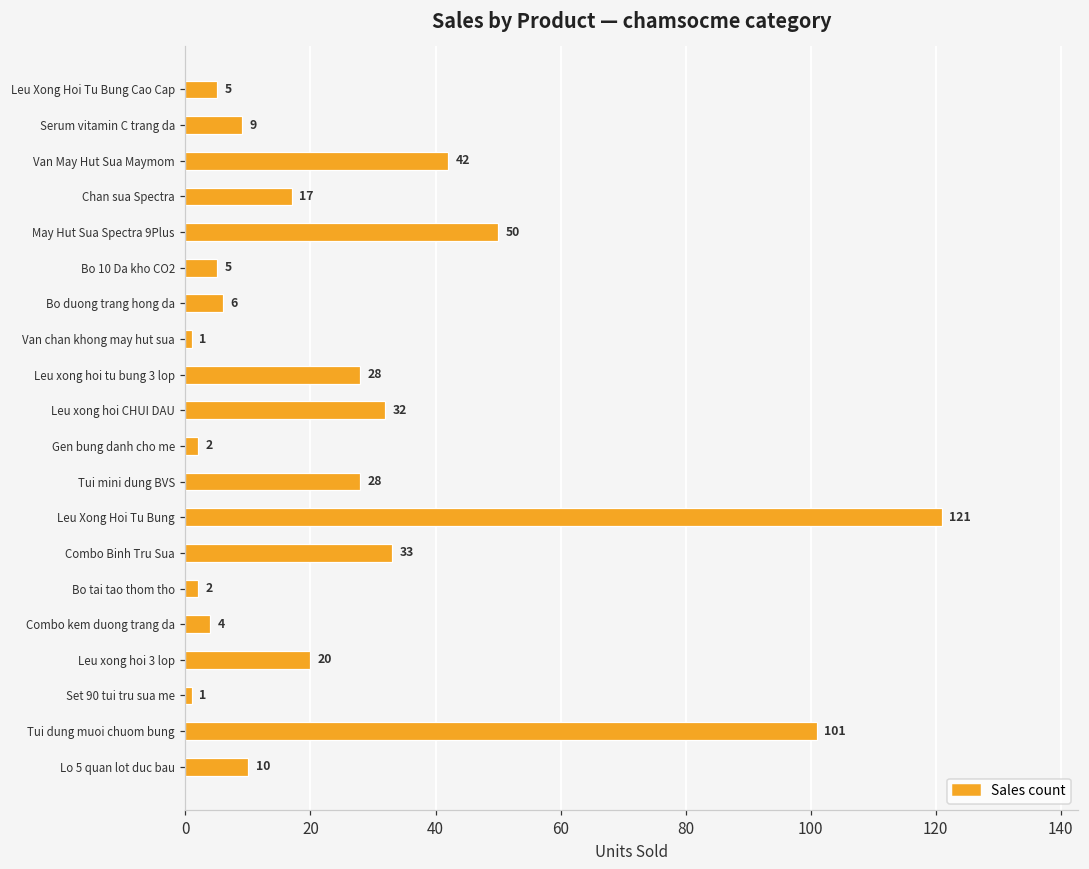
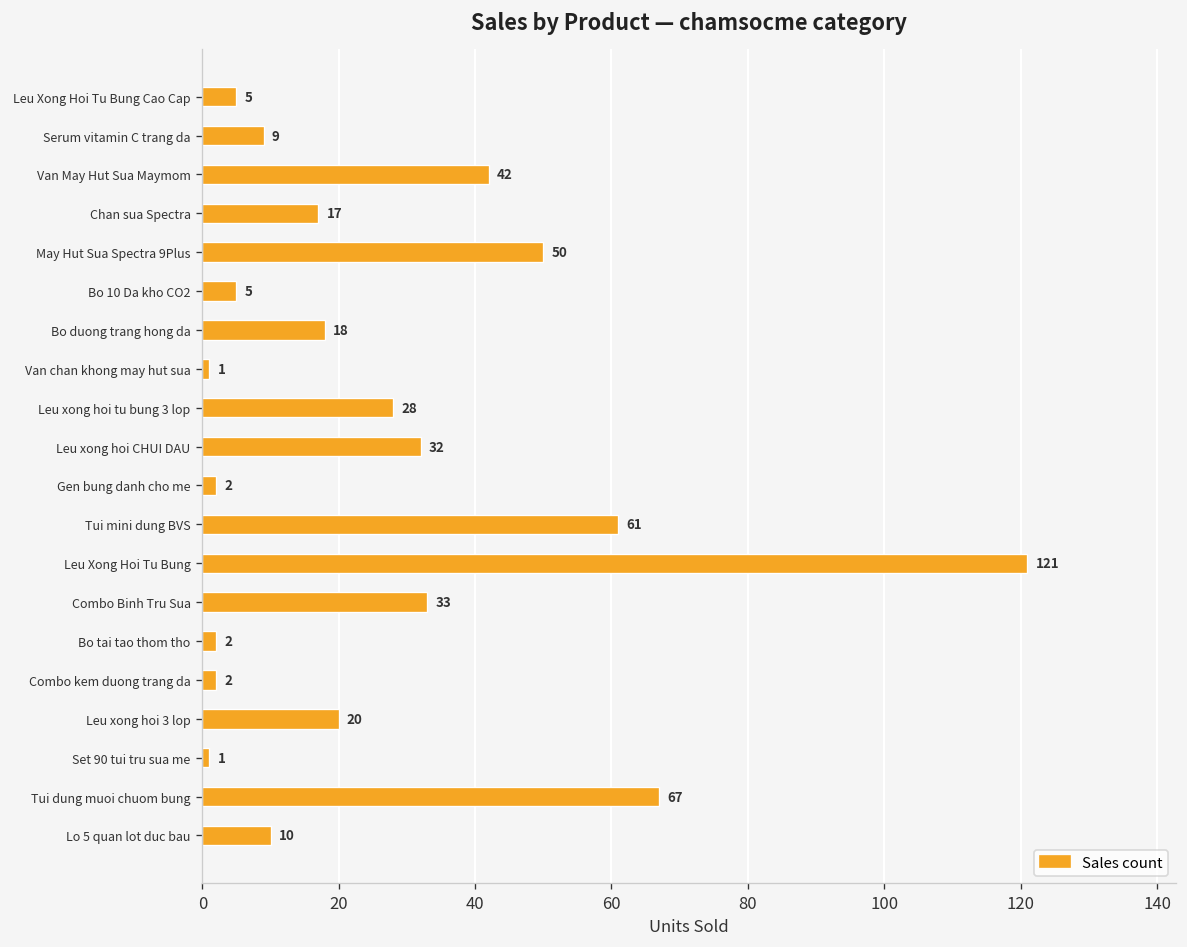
Bo duong trang hong da: 6 -> 18
Tui mini dung BVS: 28 -> 61
Combo kem duong trang da: 4 -> 2
Tui dung muoi chuom bung: 101 -> 67
